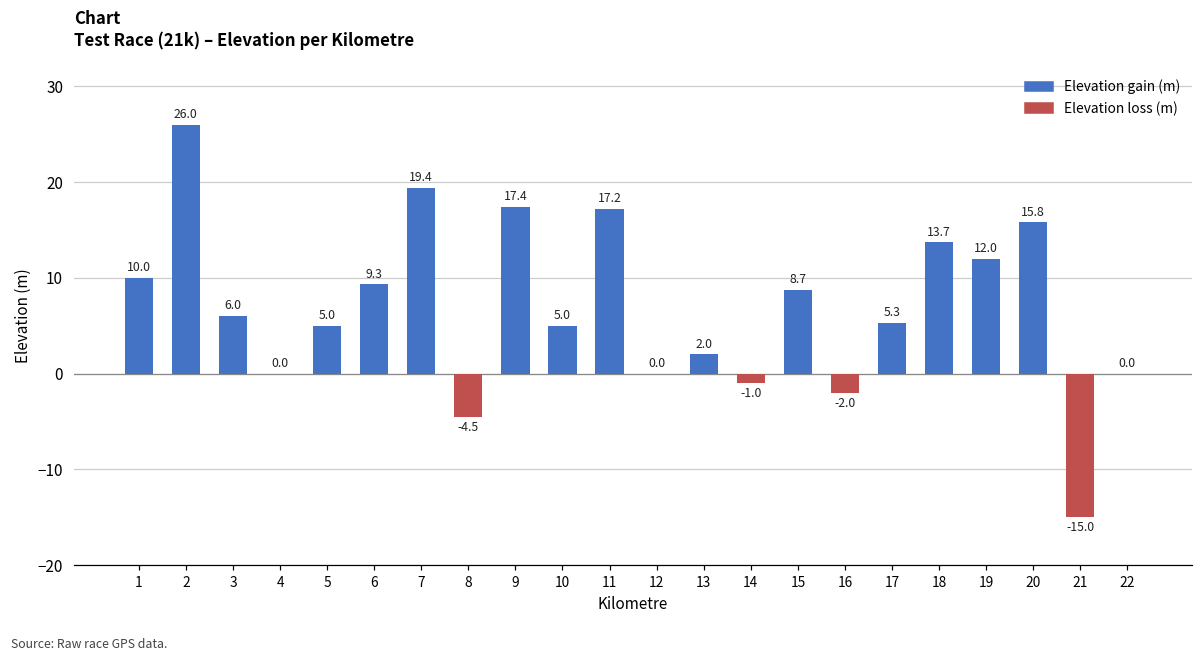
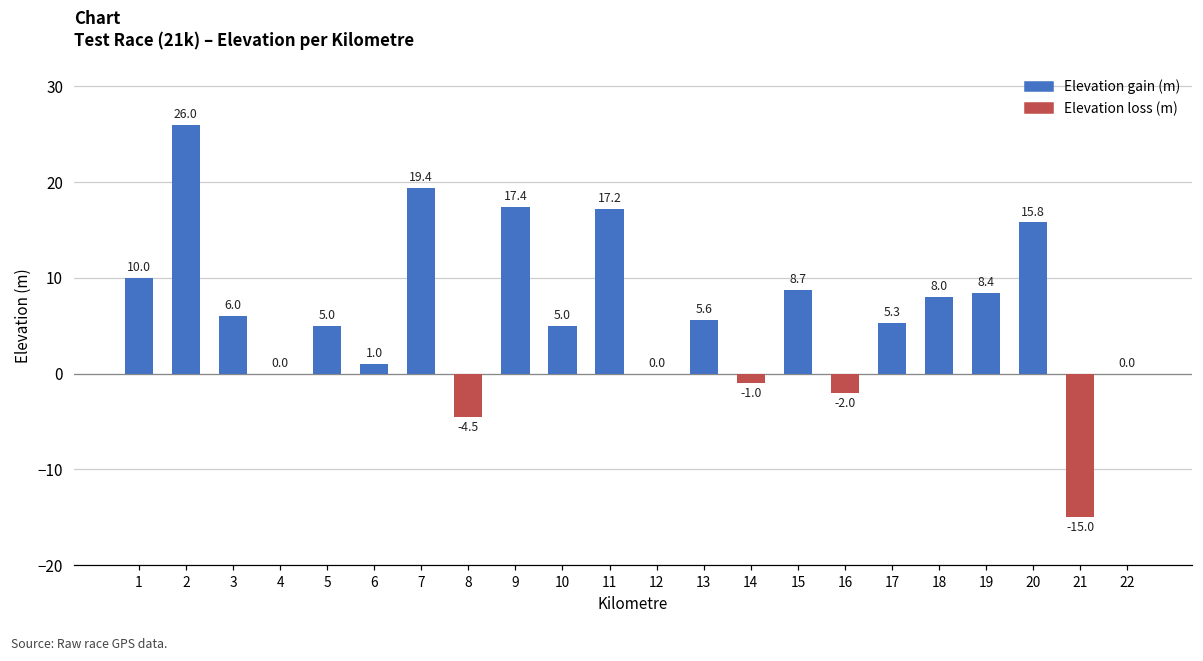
6: 9.3 -> 1.0
13: 2.0 -> 5.6
18: 13.7 -> 8.0
19: 12.0 -> 8.4
